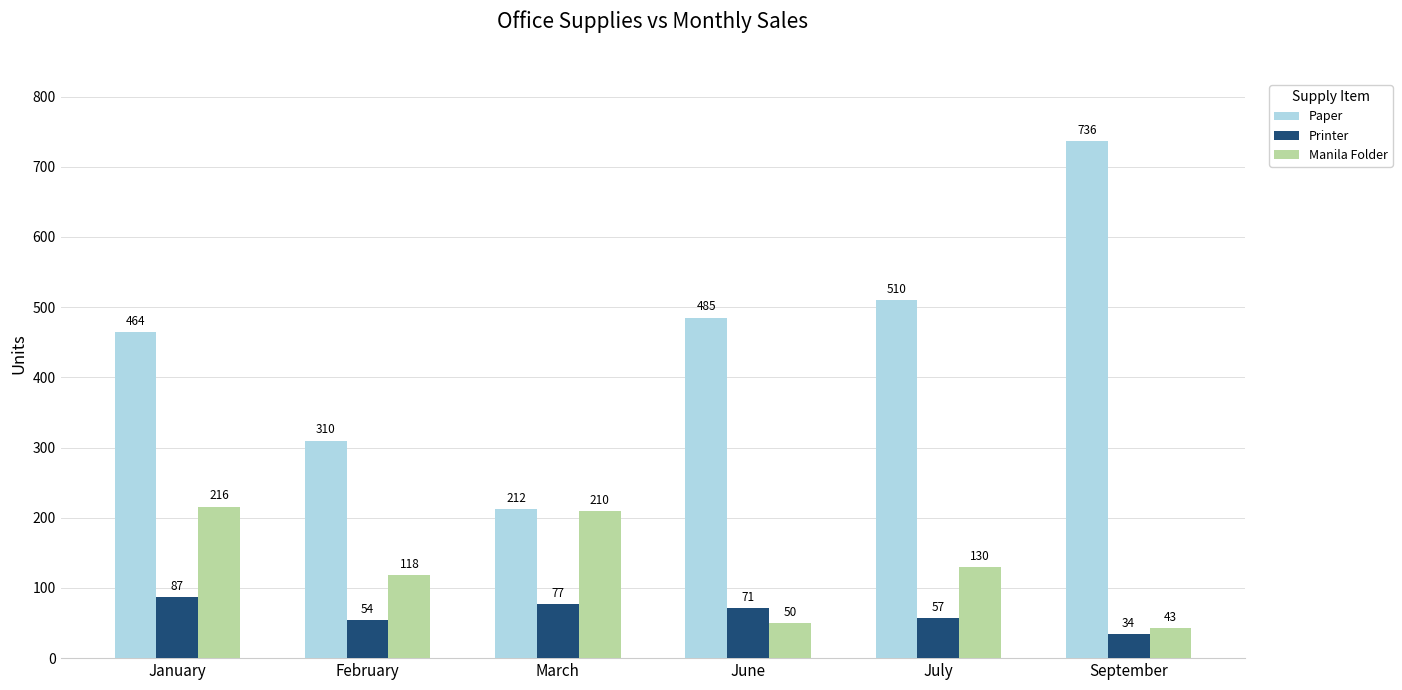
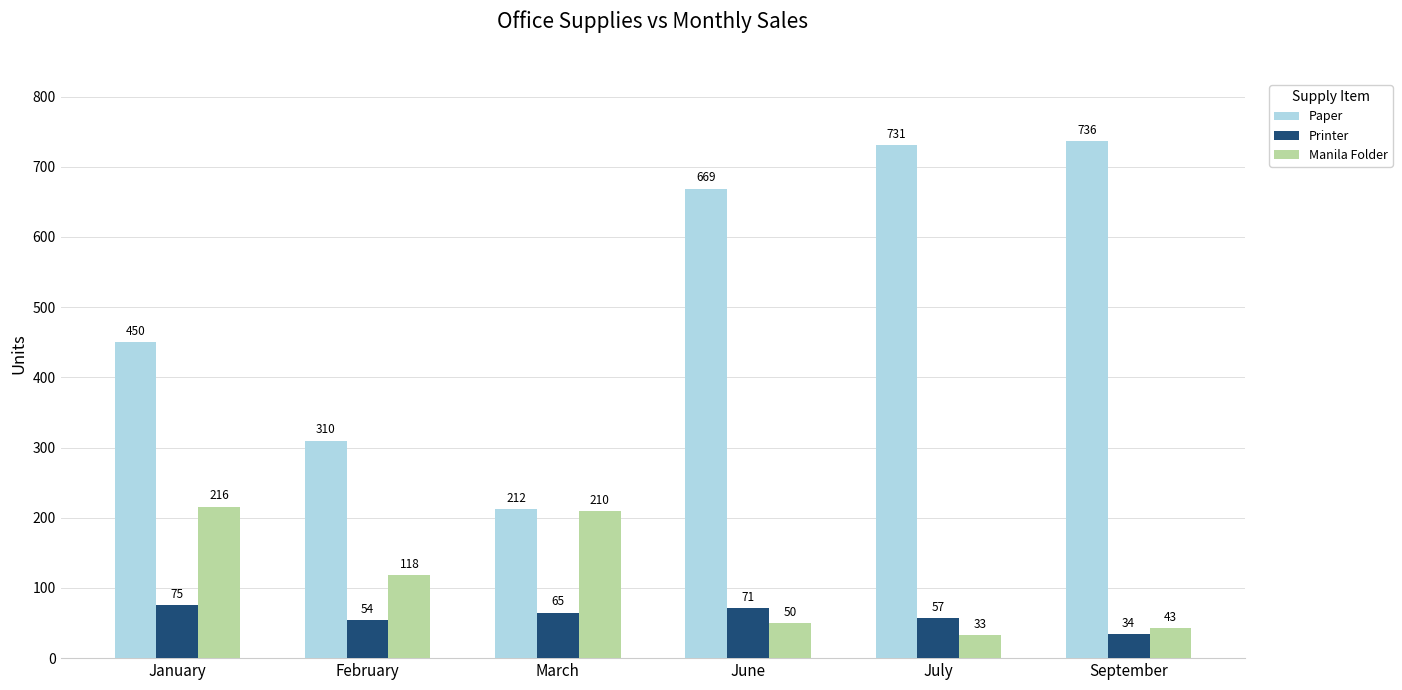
Paper, January: 464 -> 450
Printer, January: 87 -> 75
Printer, March: 77 -> 65
Paper, June: 485 -> 669
Paper, July: 510 -> 731
Manila Folder, July: 130 -> 33
